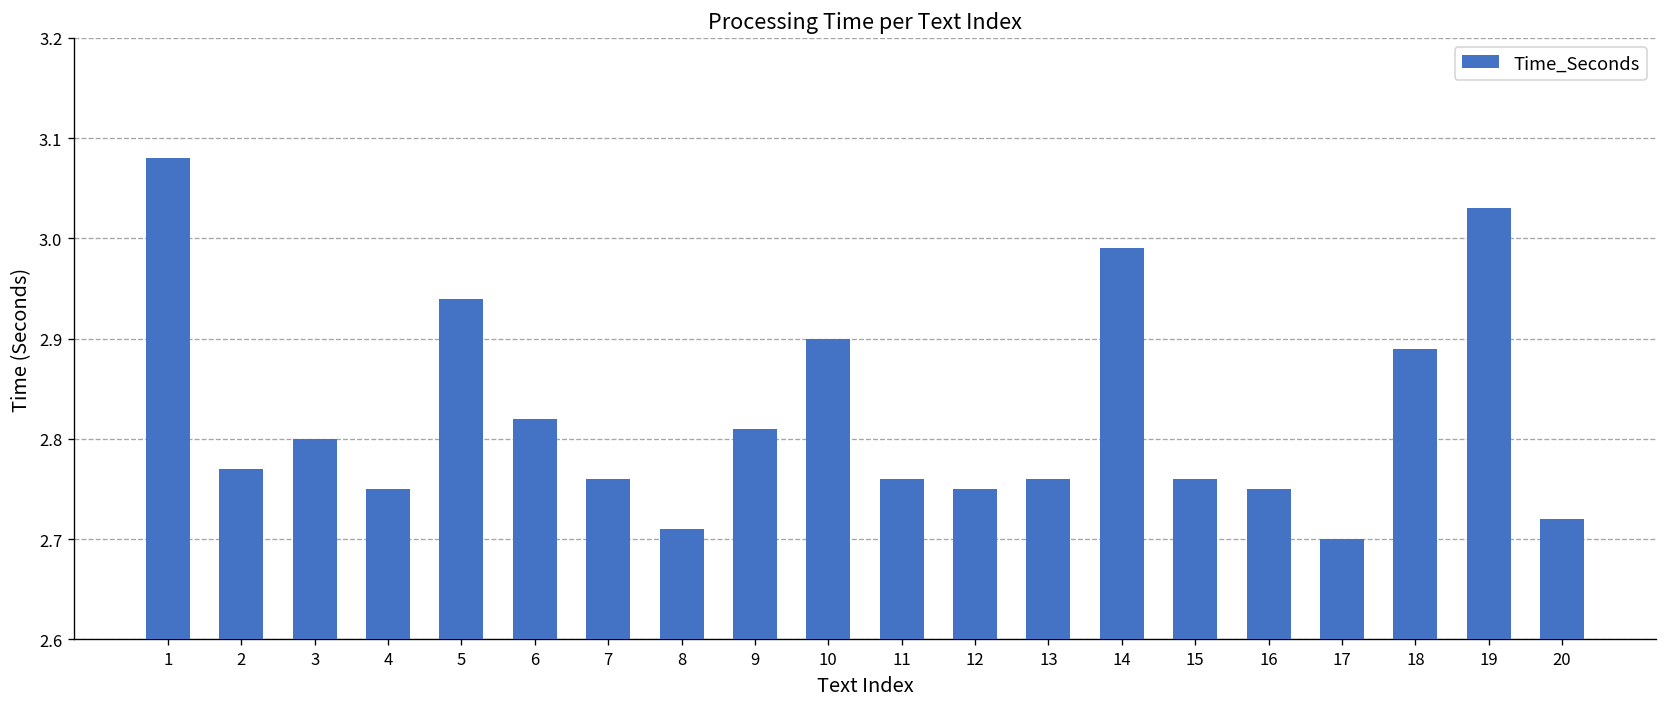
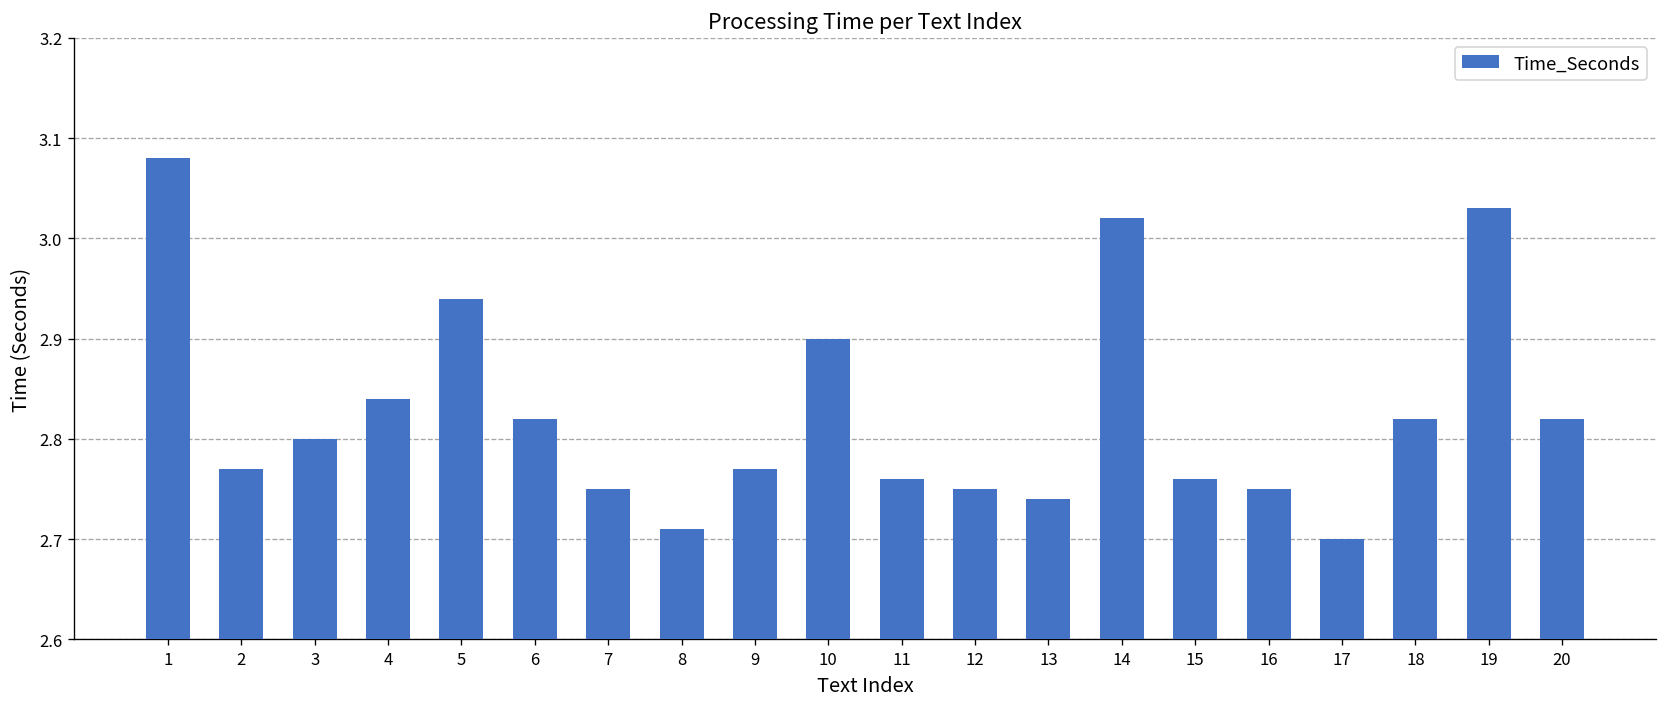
4: 2.75 -> 2.84
7: 2.76 -> 2.75
9: 2.81 -> 2.77
13: 2.76 -> 2.74
14: 2.99 -> 3.02
18: 2.89 -> 2.82
20: 2.72 -> 2.82
